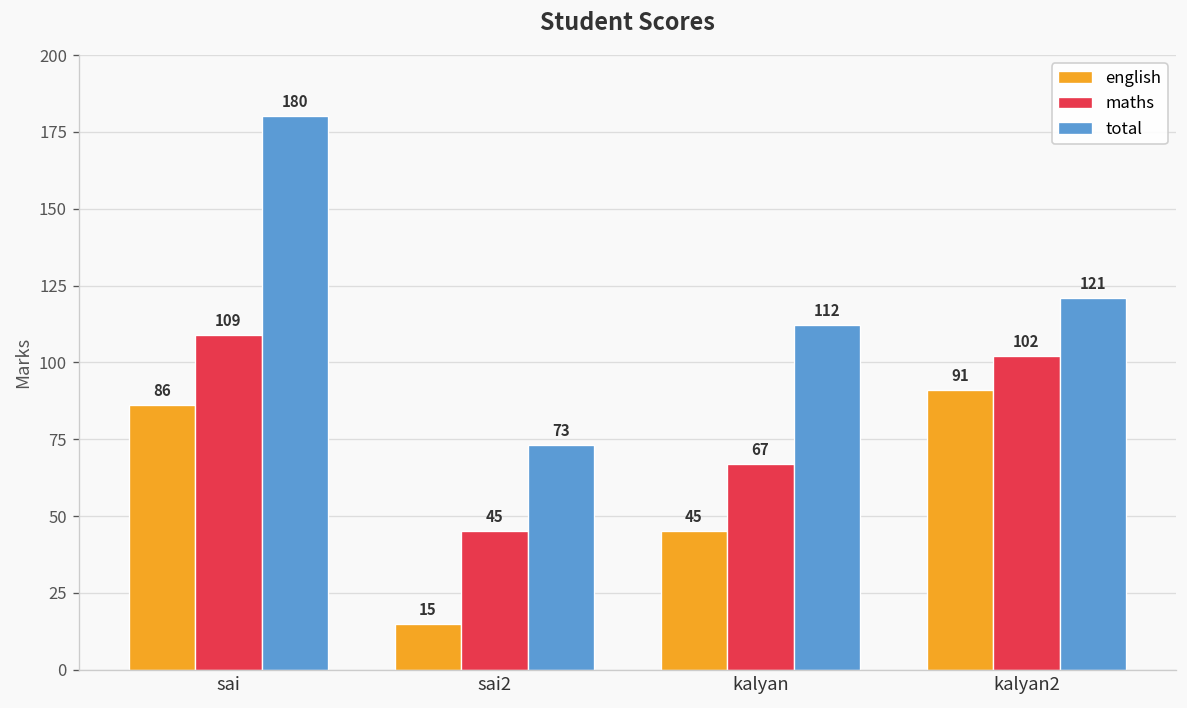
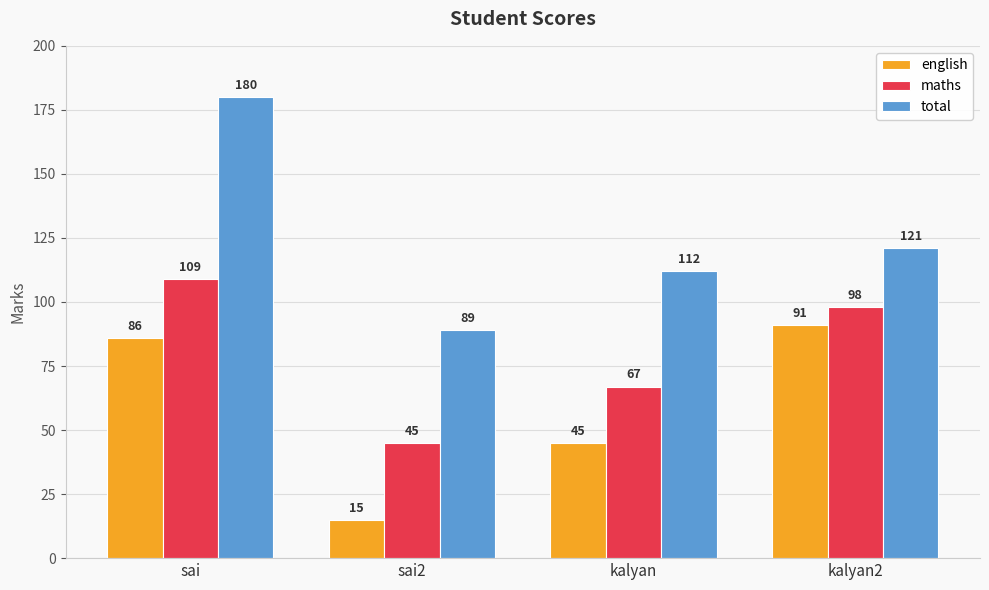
total, sai2: 73 -> 89
maths, kalyan2: 102 -> 98
